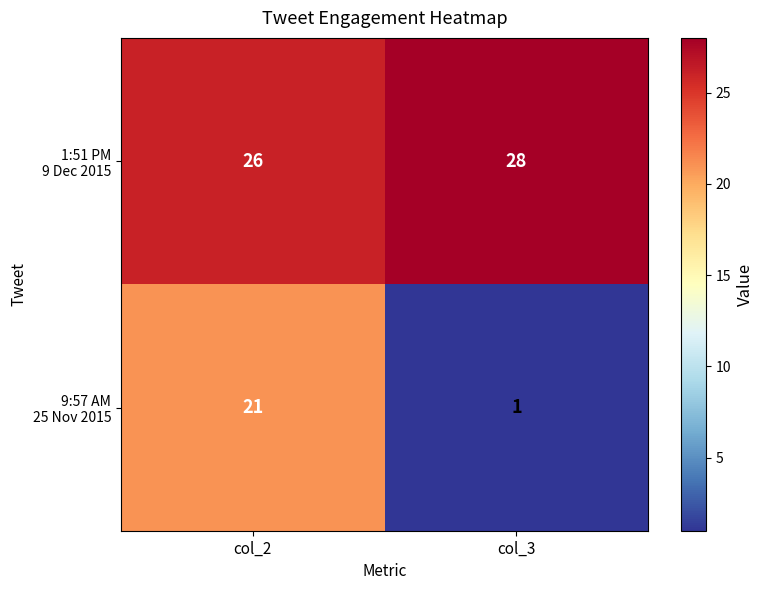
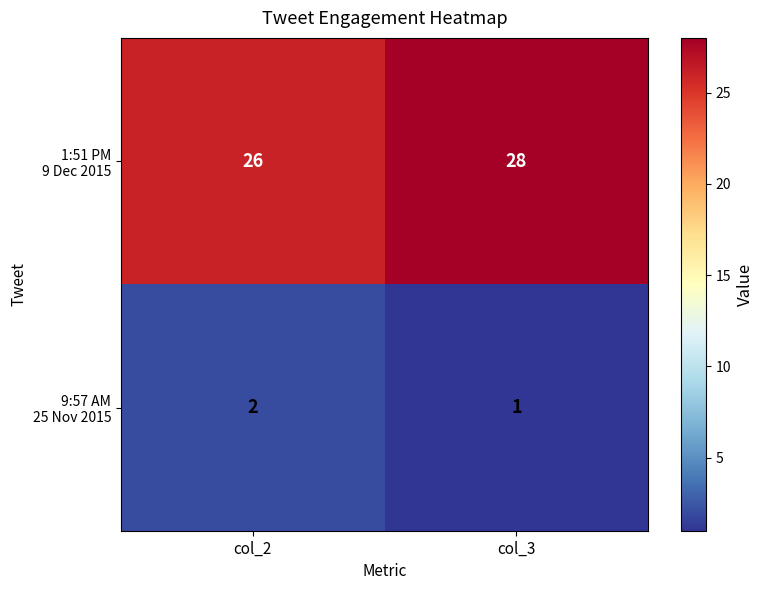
9:57 AM 25 Nov 2015, col_2: 21 -> 2
